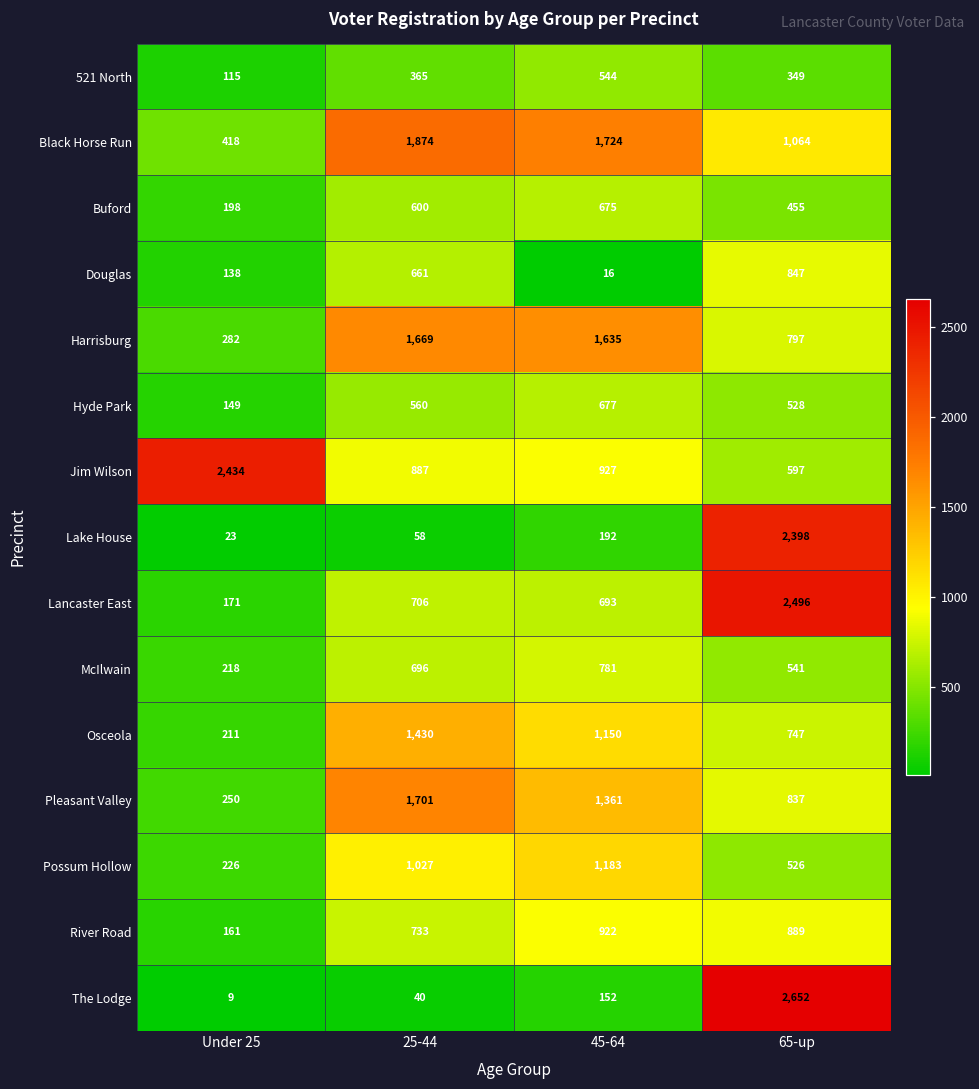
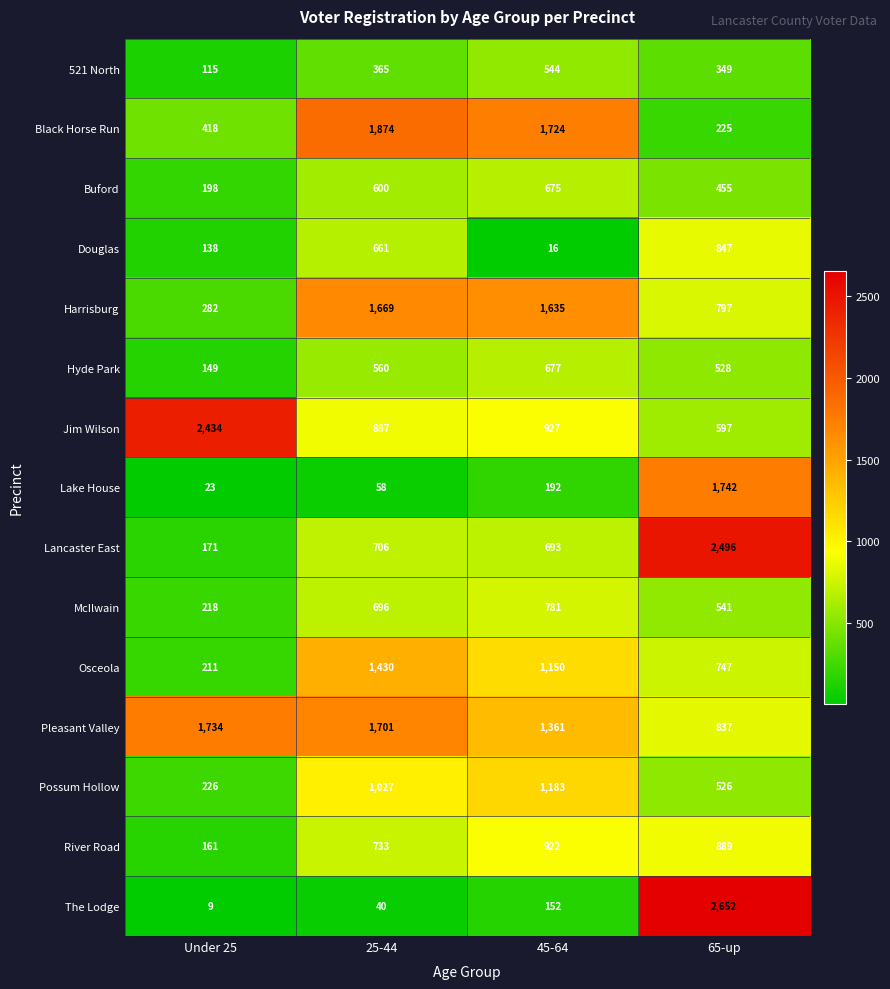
Black Horse Run, 65-up: 1,064 -> 225
Lake House, 65-up: 2,398 -> 1,742
Pleasant Valley, Under 25: 250 -> 1,734
